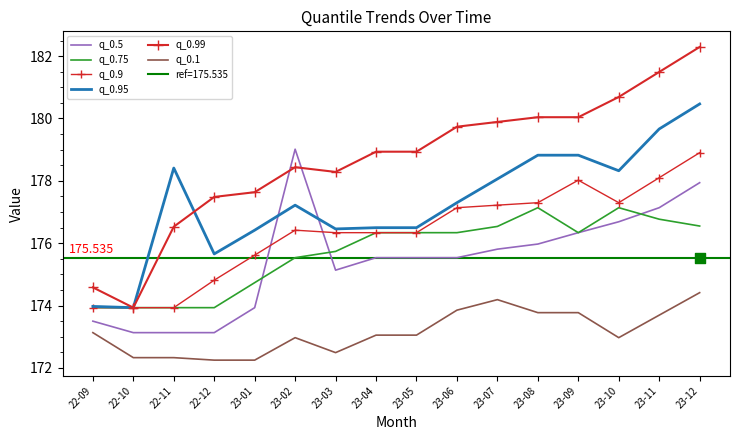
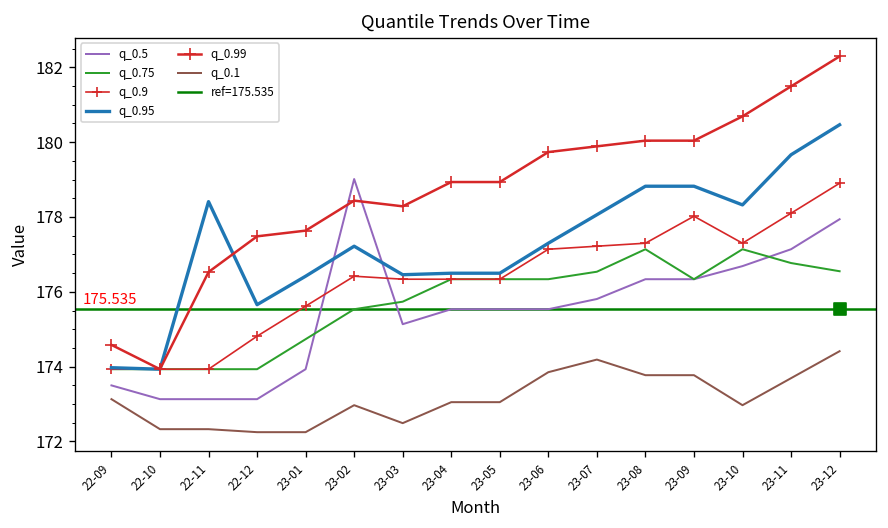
q_0.5, 23-08: 176.0 -> 176.3
